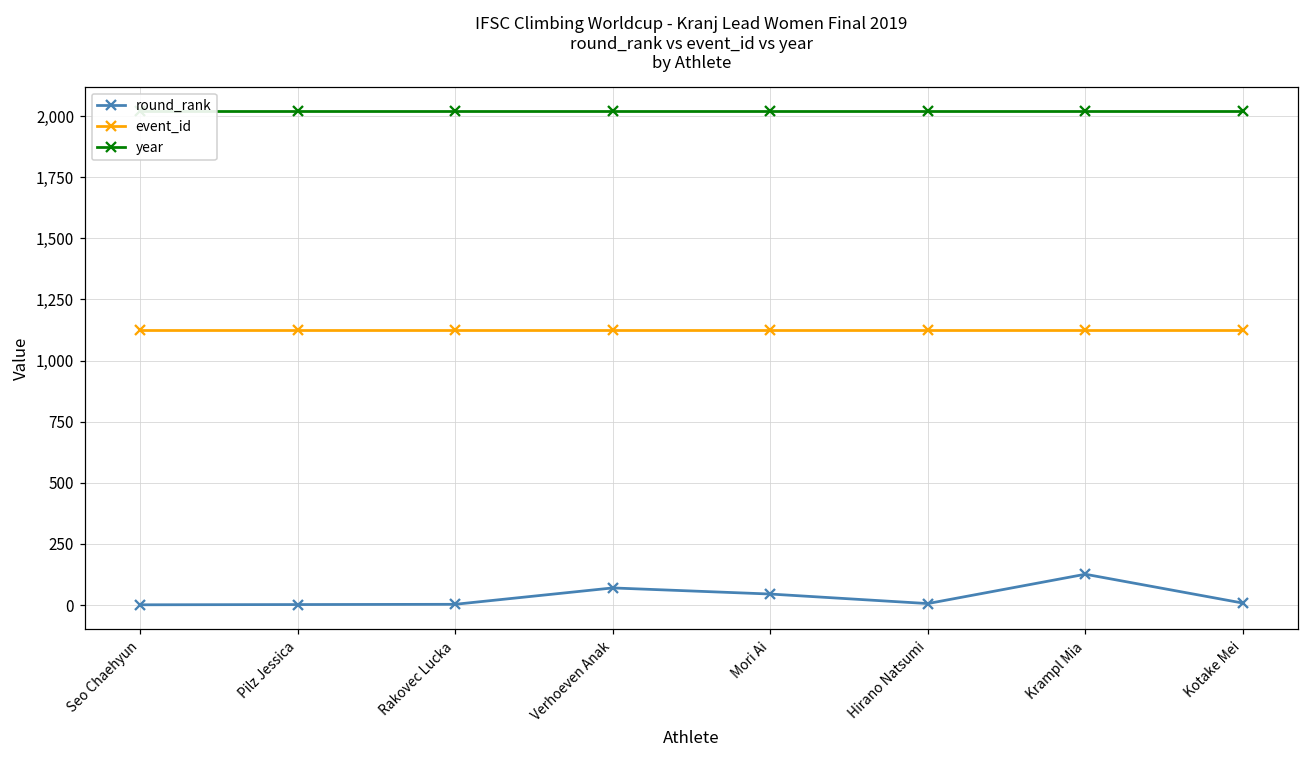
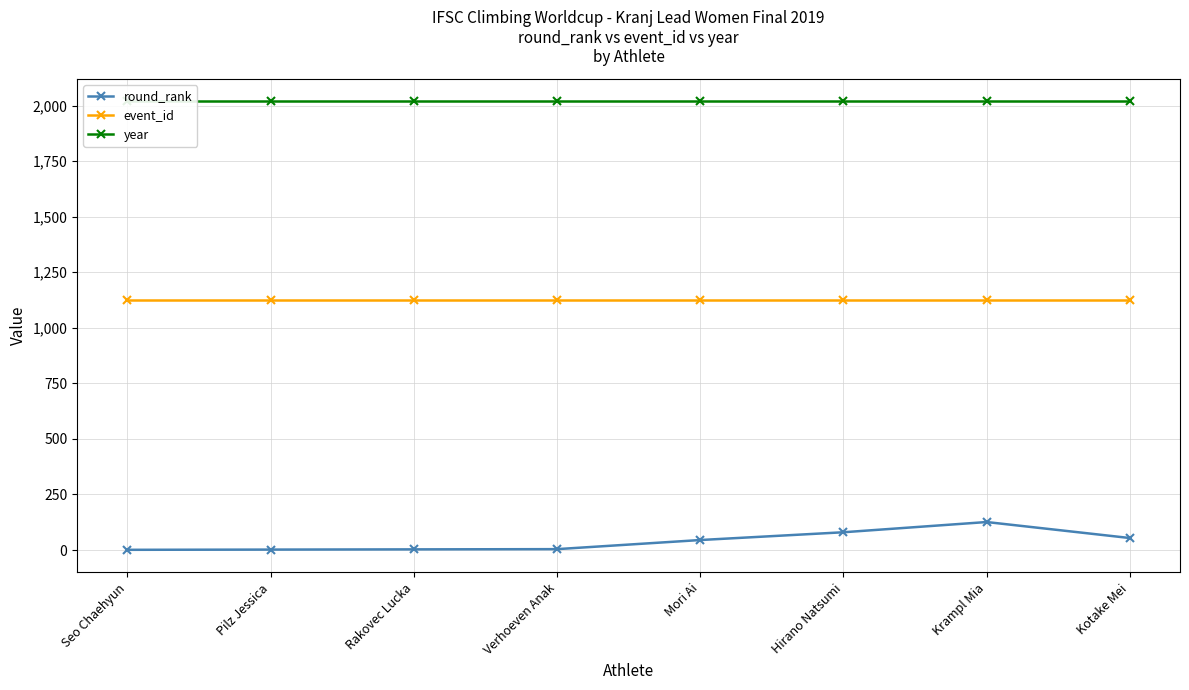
round_rank, Verhoeven Anak: 70 -> 0
round_rank, Hirano Natsumi: 10 -> 80
round_rank, Kotake Mei: 10 -> 50
